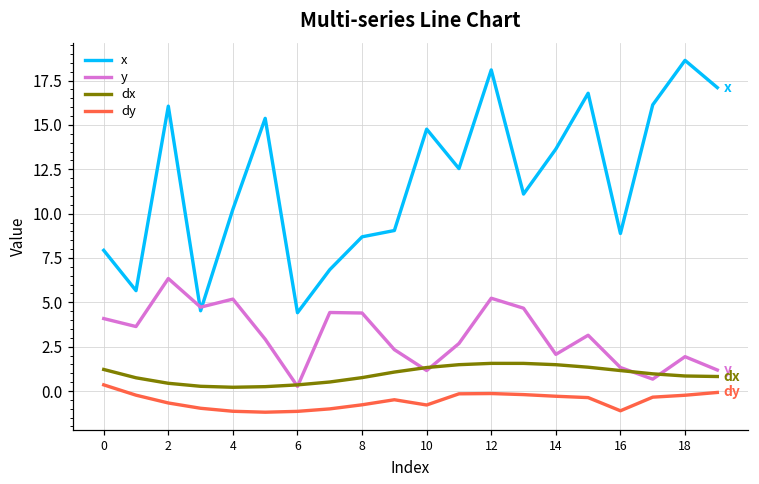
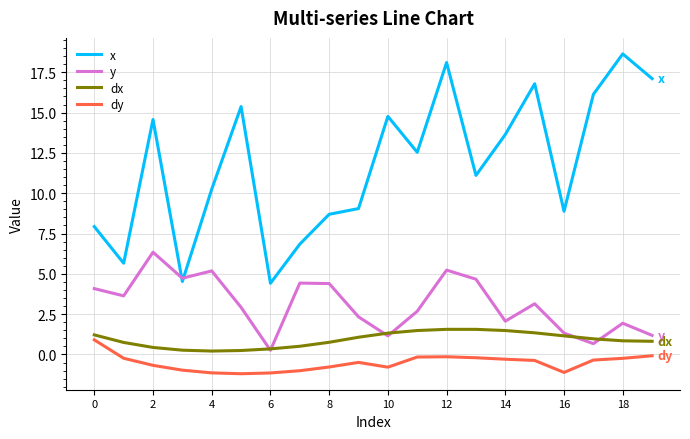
dy, 0: 0.3 -> 0.9
x, 2: 16.1 -> 14.6
